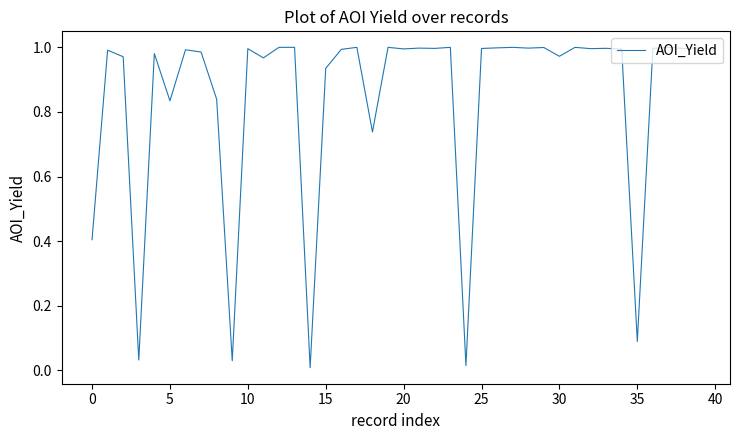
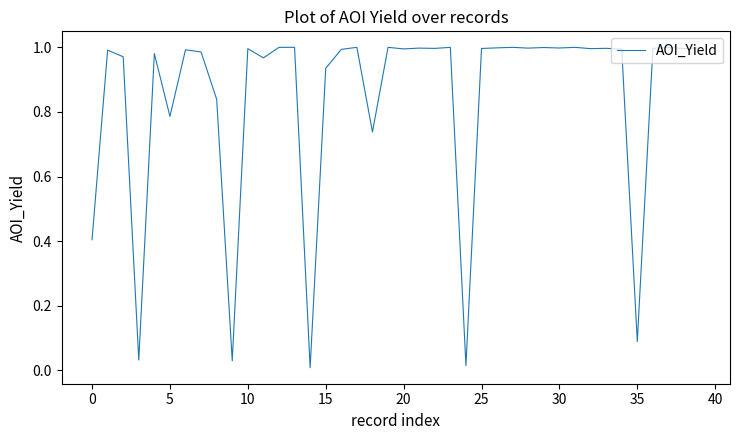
5: 0.83 -> 0.79
30: 0.97 -> 1.00
